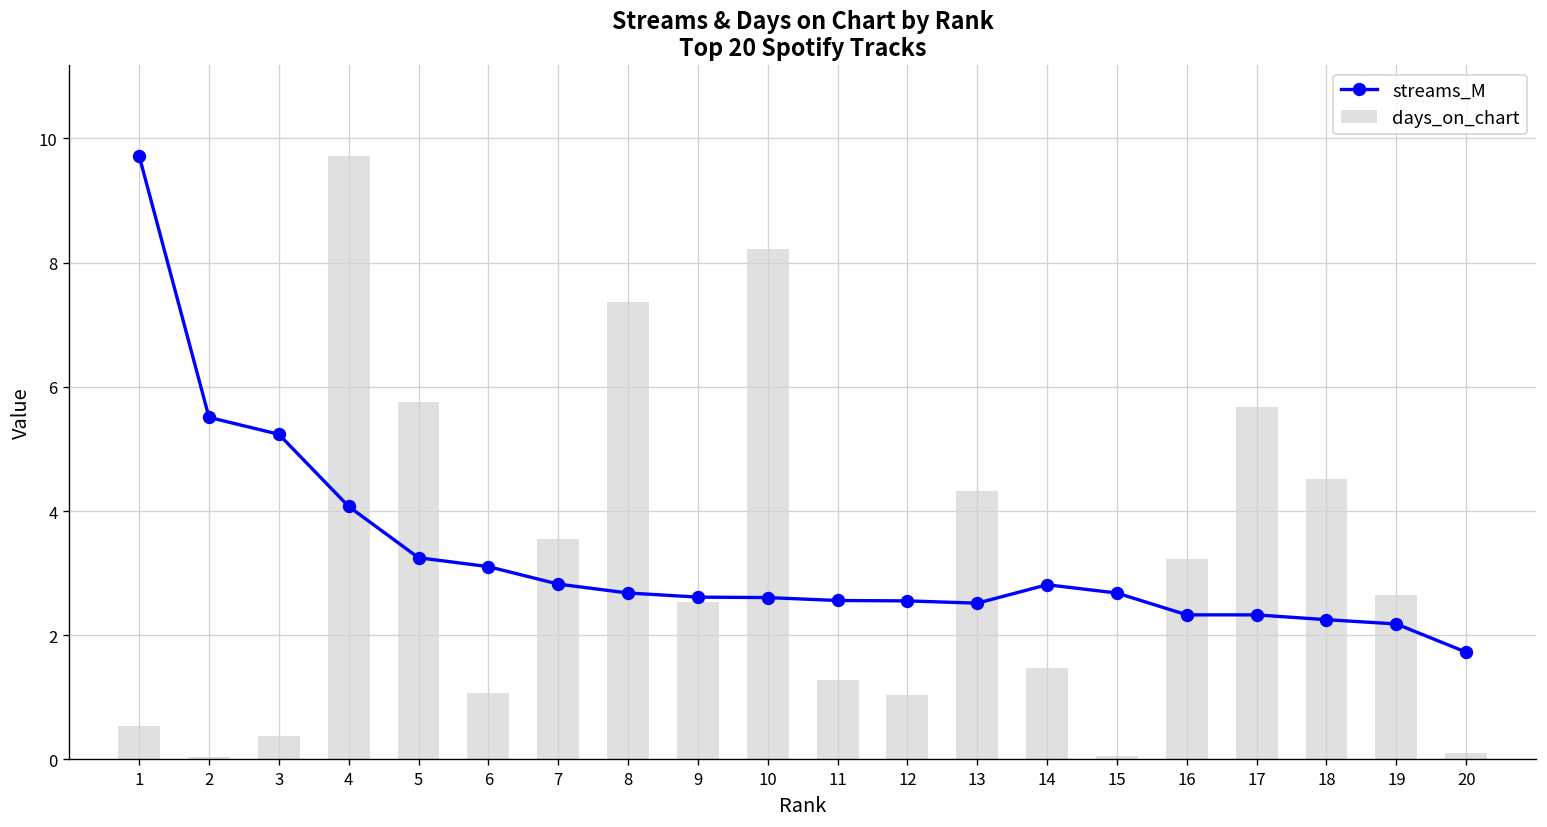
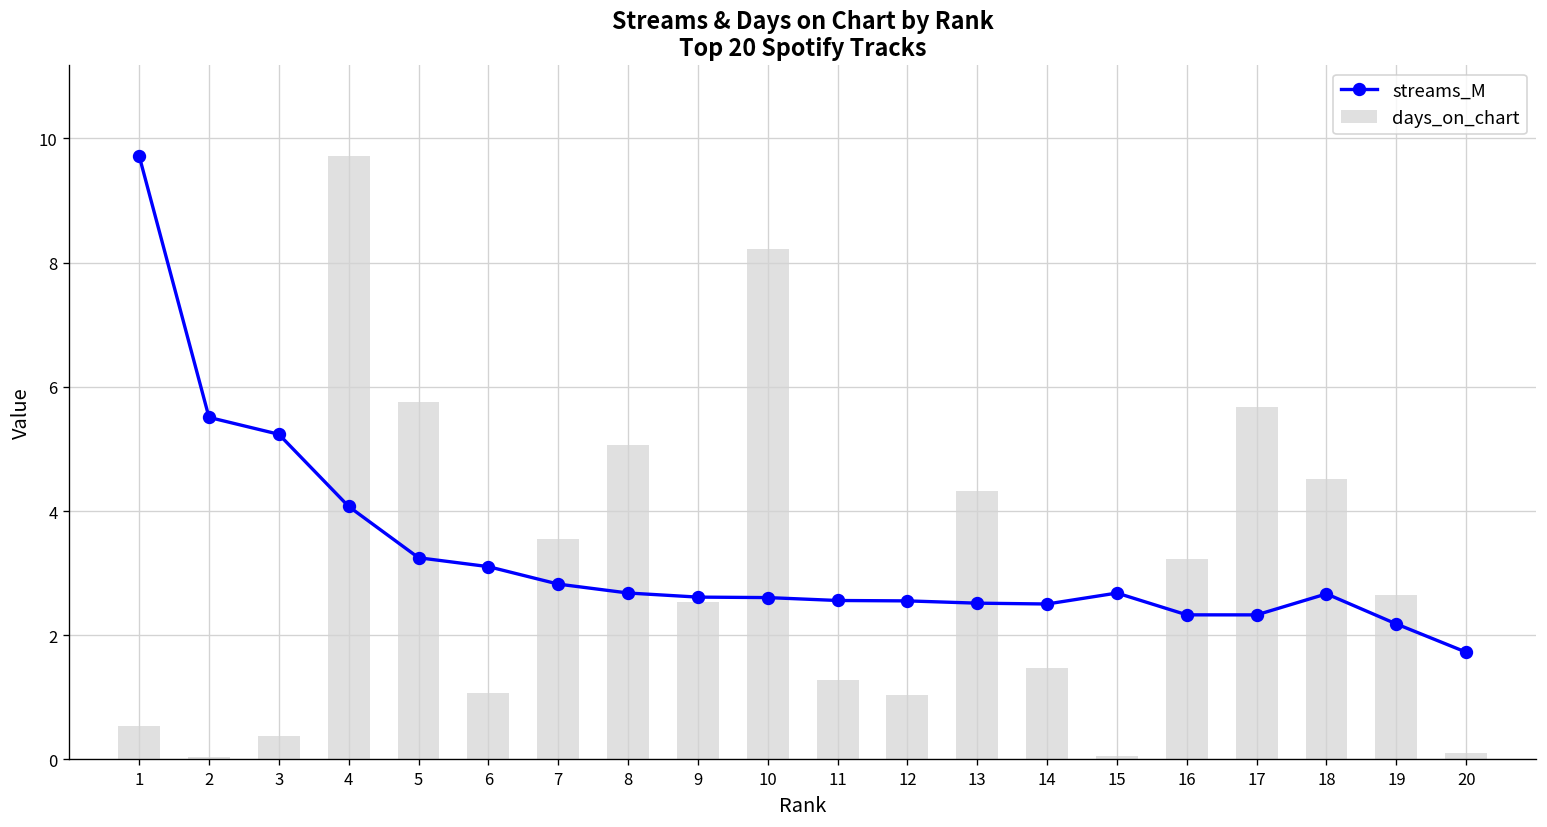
days_on_chart, 8: 7.4 -> 5.1
streams_M, 14: 2.8 -> 2.5
streams_M, 18: 2.3 -> 2.7
